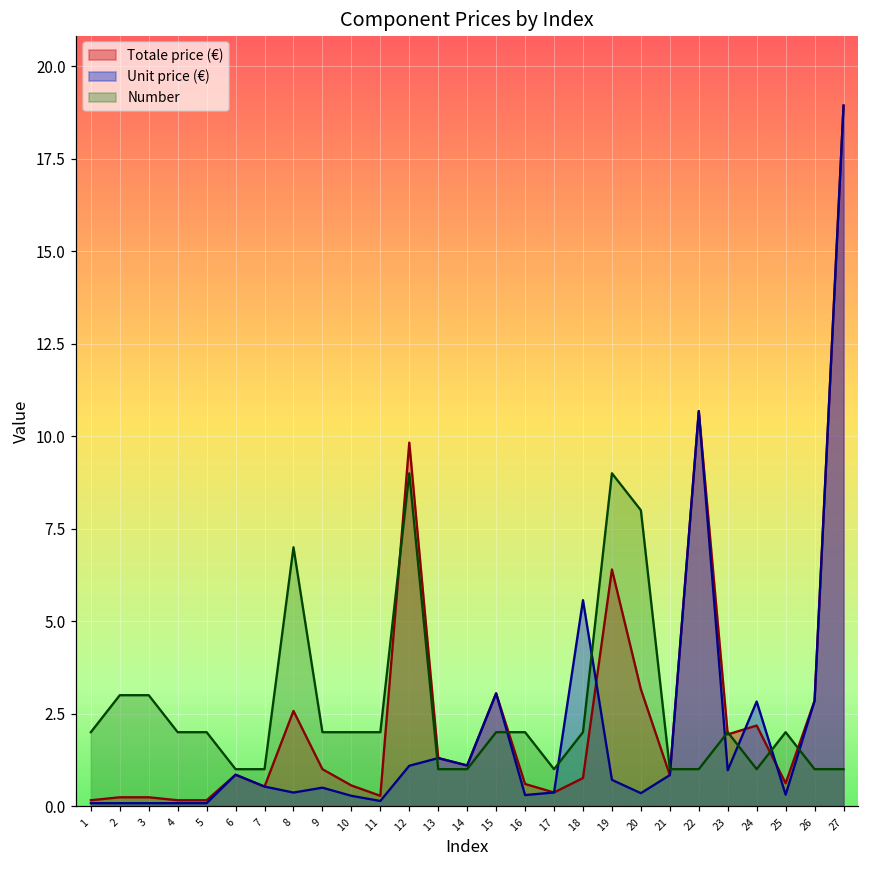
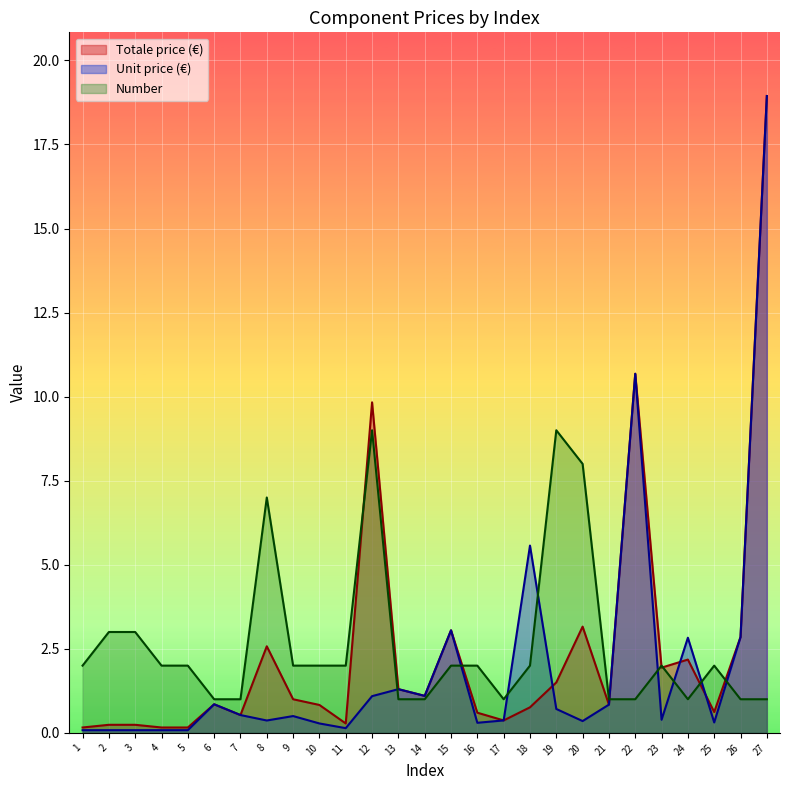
Totale price (€), 10: 0.6 -> 0.8
Totale price (€), 19: 6.4 -> 1.5
Unit price (€), 23: 1.0 -> 0.4
